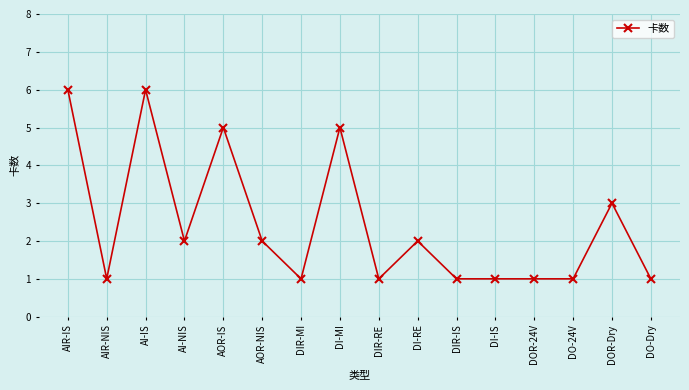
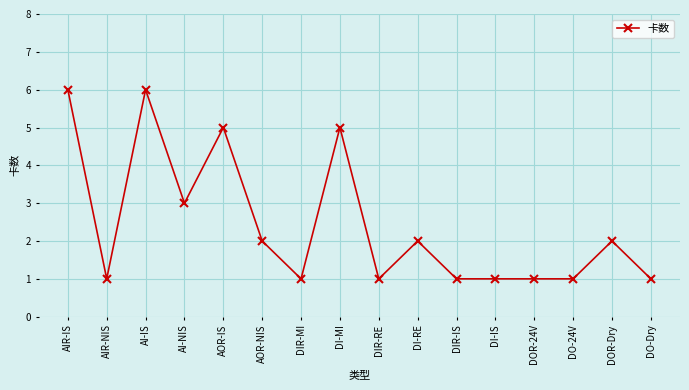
AI-NIS: 2 -> 3
DOR-Dry: 3 -> 2
